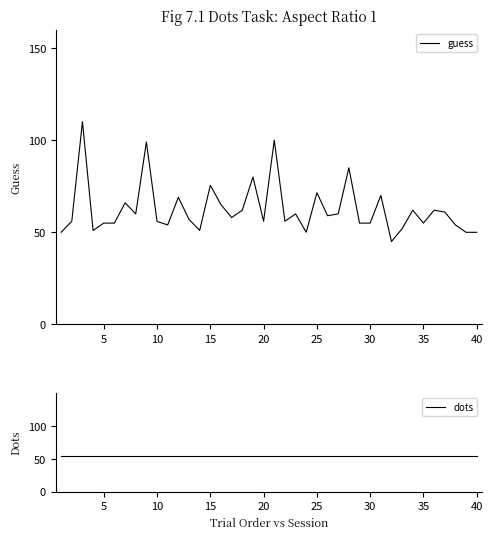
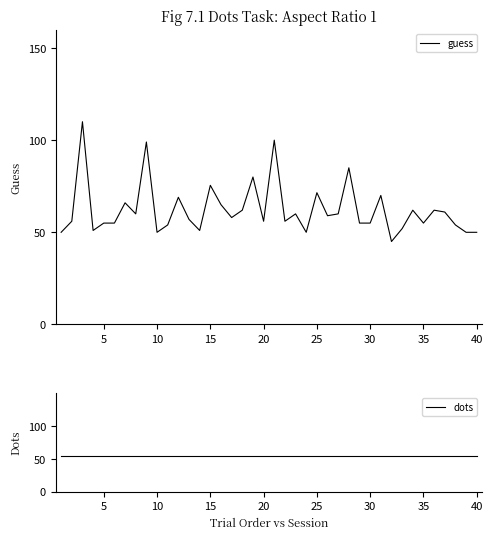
Fig 7.1 Dots Task: Aspect Ratio 1, 10: 56 -> 50
